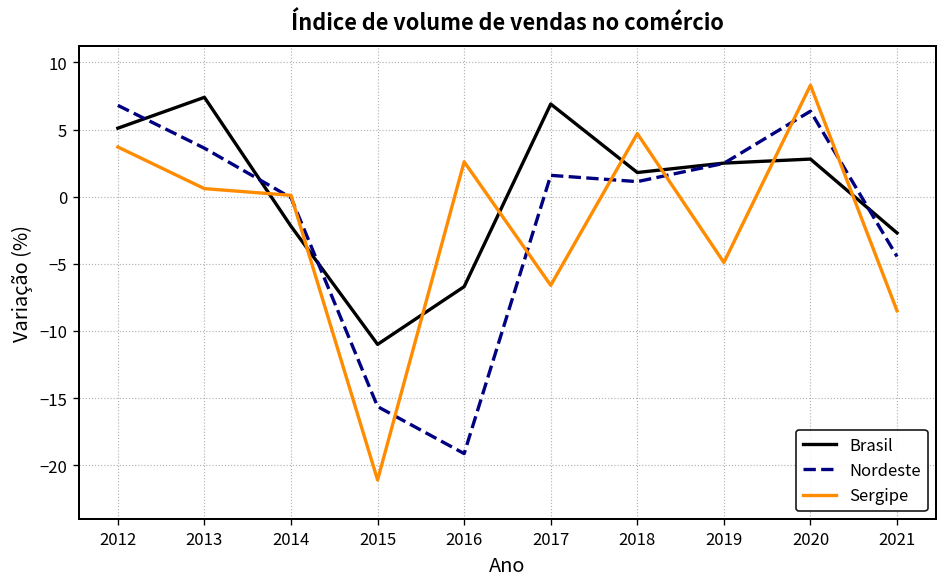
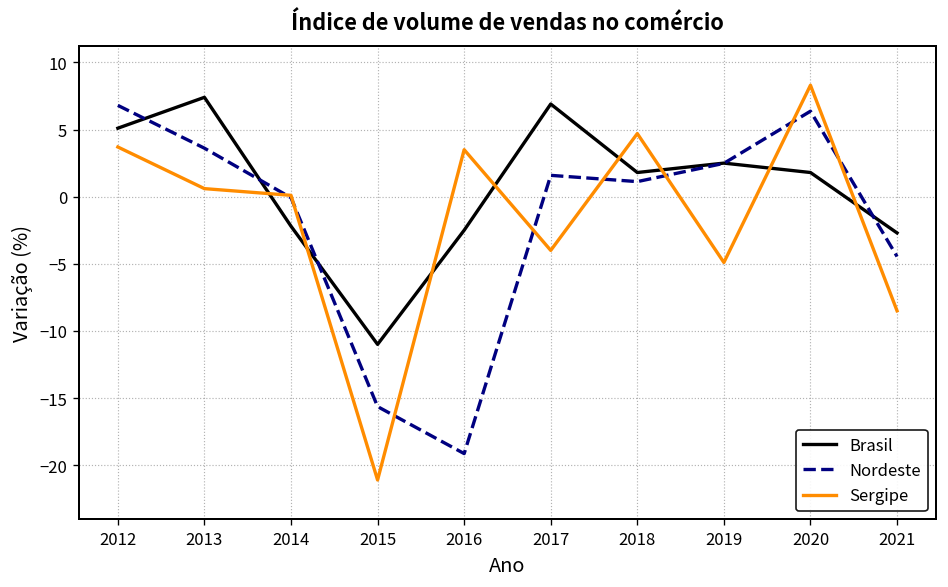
Brasil, 2016: -6.7 -> -2.5
Sergipe, 2016: 2.6 -> 3.5
Sergipe, 2017: -6.6 -> -4.0
Brasil, 2020: 2.8 -> 1.8
